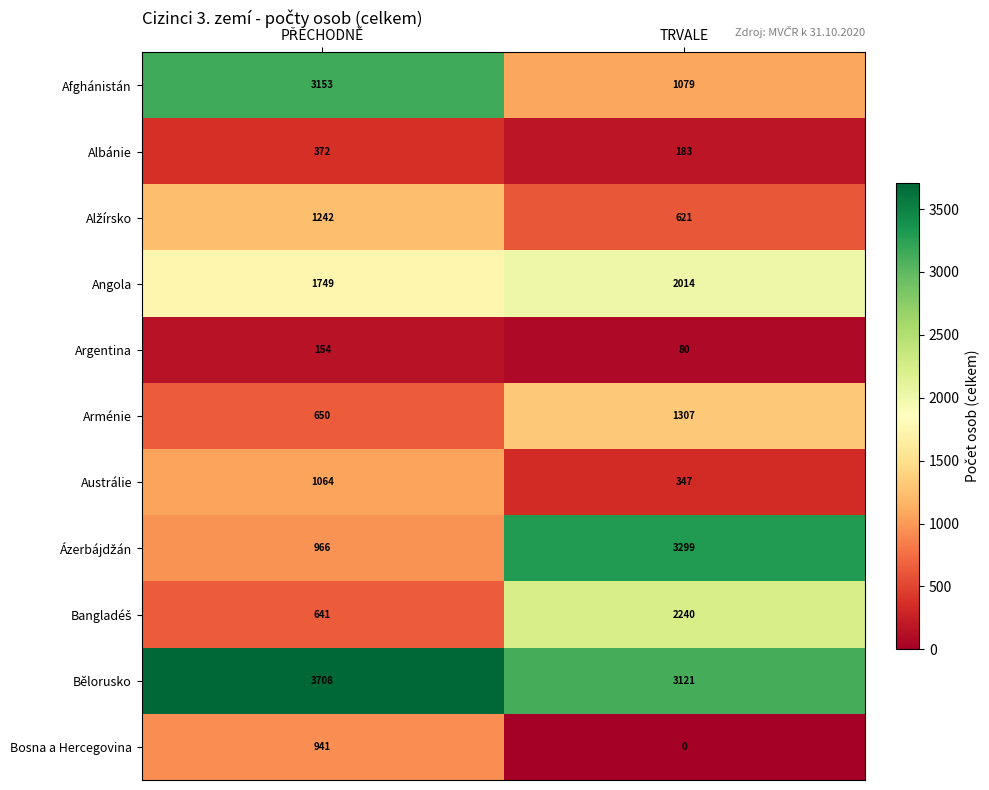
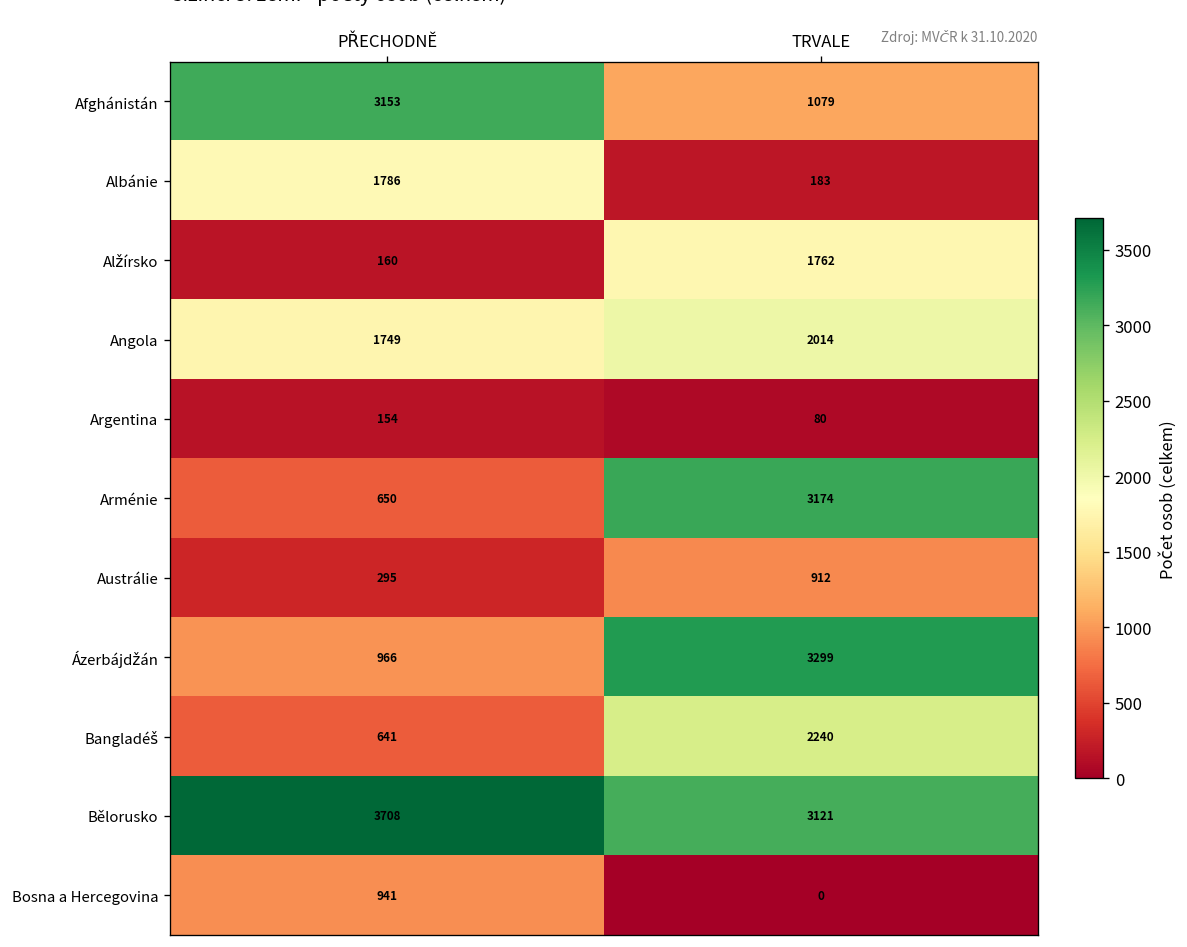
Albánie, PŘECHODNĚ: 372 -> 1786
Alžírsko, PŘECHODNĚ: 1242 -> 160
Alžírsko, TRVALE: 621 -> 1762
Arménie, TRVALE: 1307 -> 3174
Austrálie, PŘECHODNĚ: 1064 -> 295
Austrálie, TRVALE: 347 -> 912
